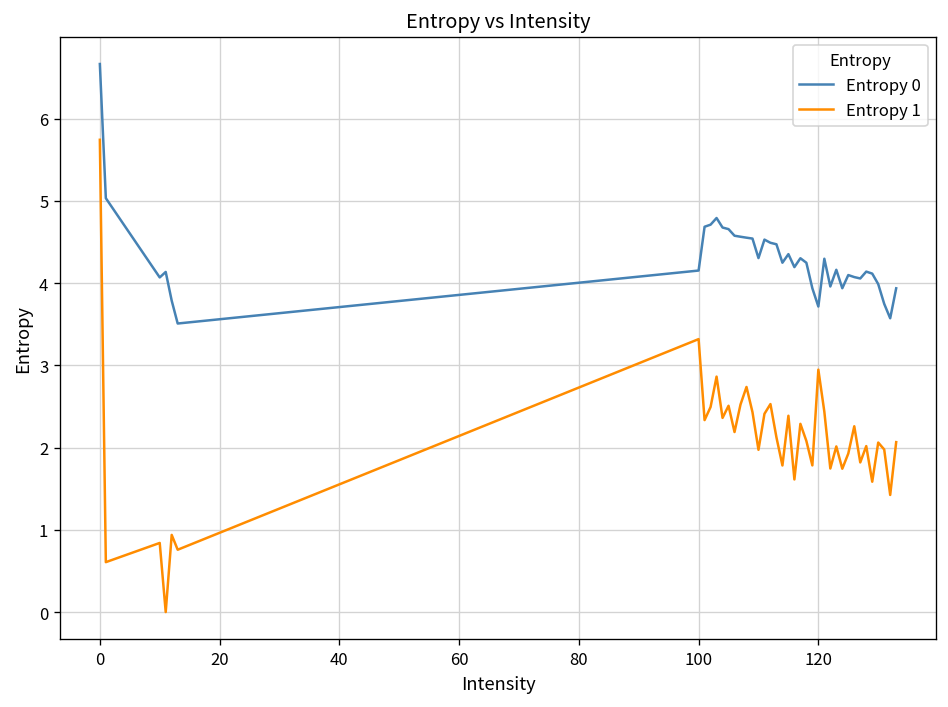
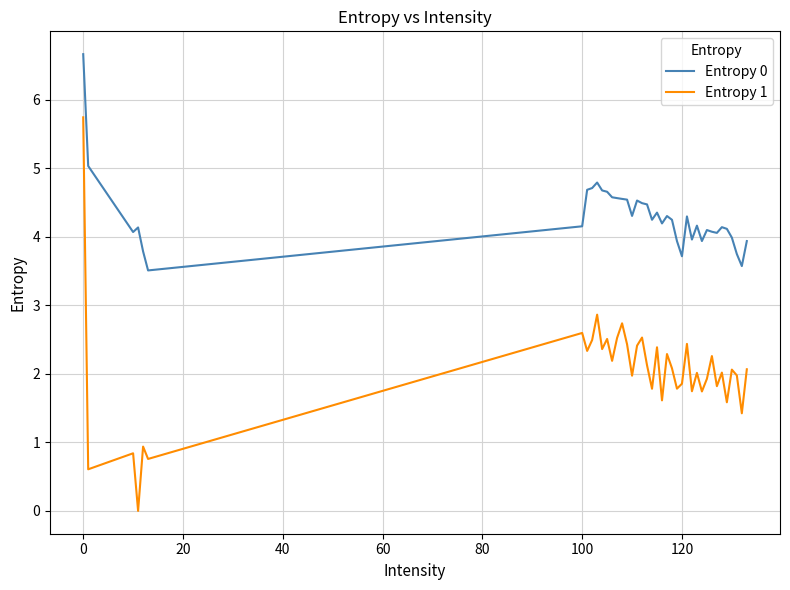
Entropy 1, 100: 3.3 -> 2.6
Entropy 1, 120: 2.9 -> 1.9
